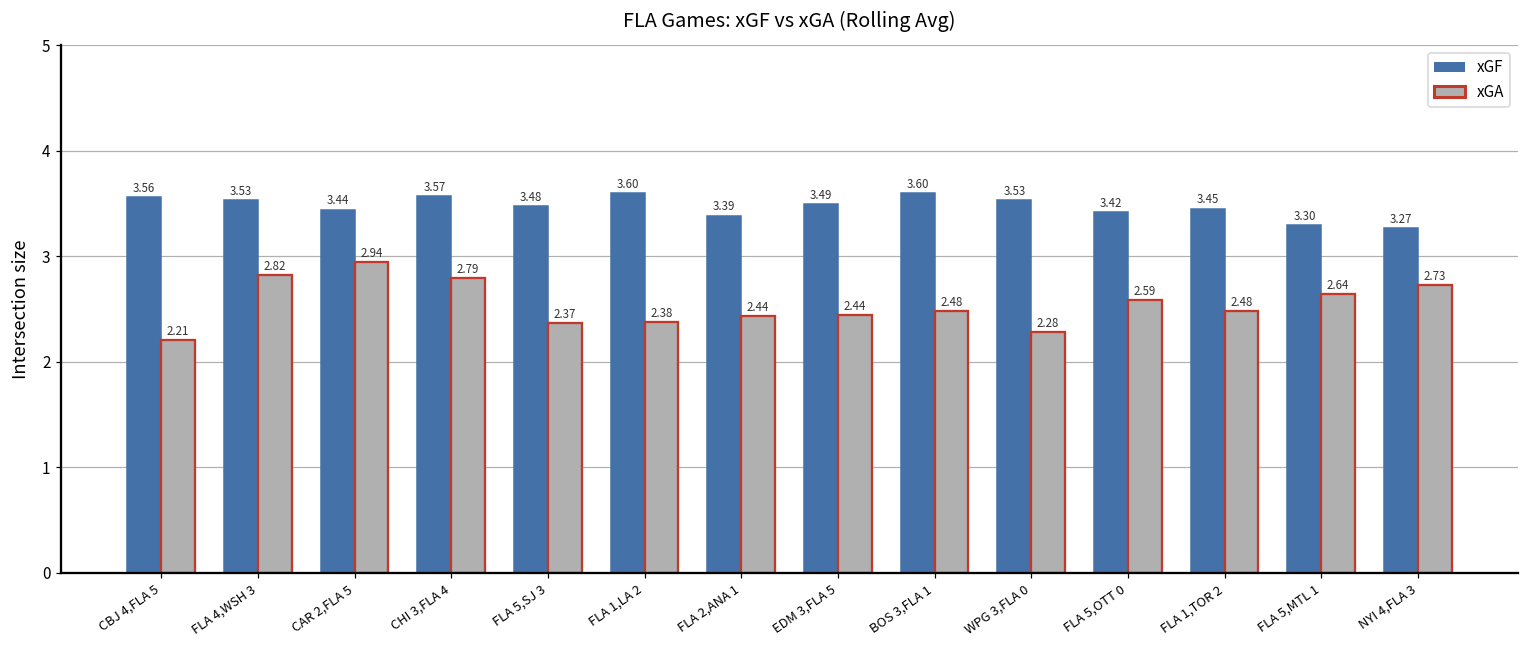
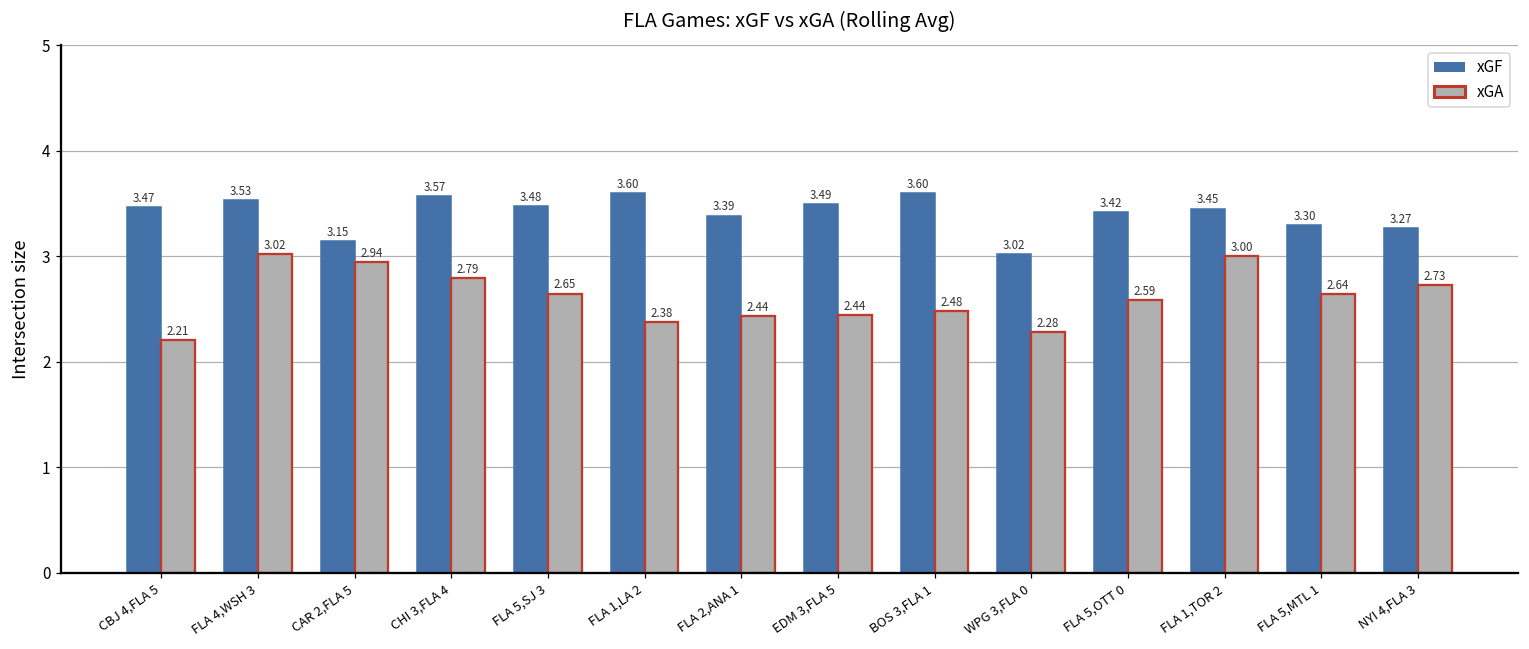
xGF, CBJ 4,FLA 5: 3.56 -> 3.47
xGA, FLA 4,WSH 3: 2.82 -> 3.02
xGF, CAR 2,FLA 5: 3.44 -> 3.15
xGA, FLA 5,SJ 3: 2.37 -> 2.65
xGF, WPG 3,FLA 0: 3.53 -> 3.02
xGA, FLA 1,TOR 2: 2.48 -> 3.00
